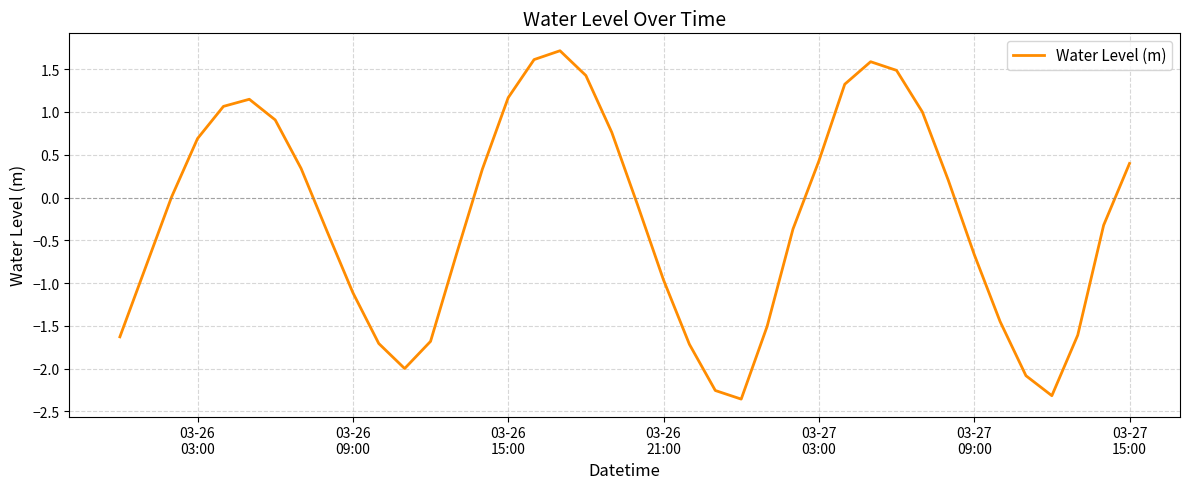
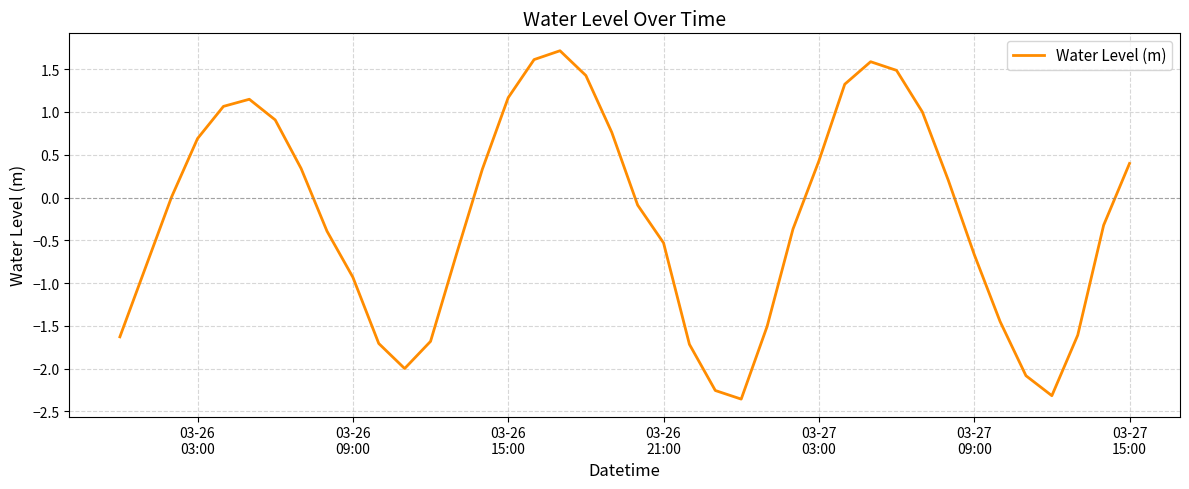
03-26 09:00: -1.1 -> -0.9
03-26 21:00: -1.0 -> -0.5
